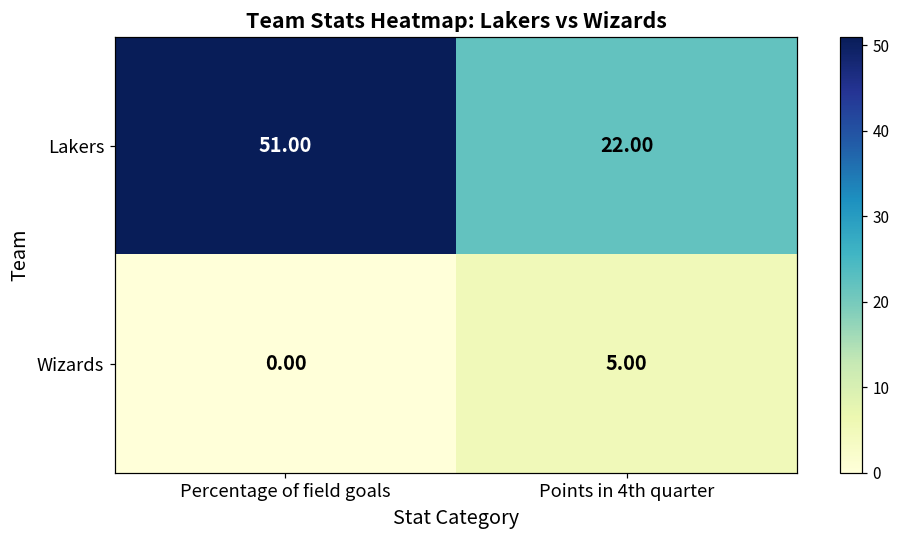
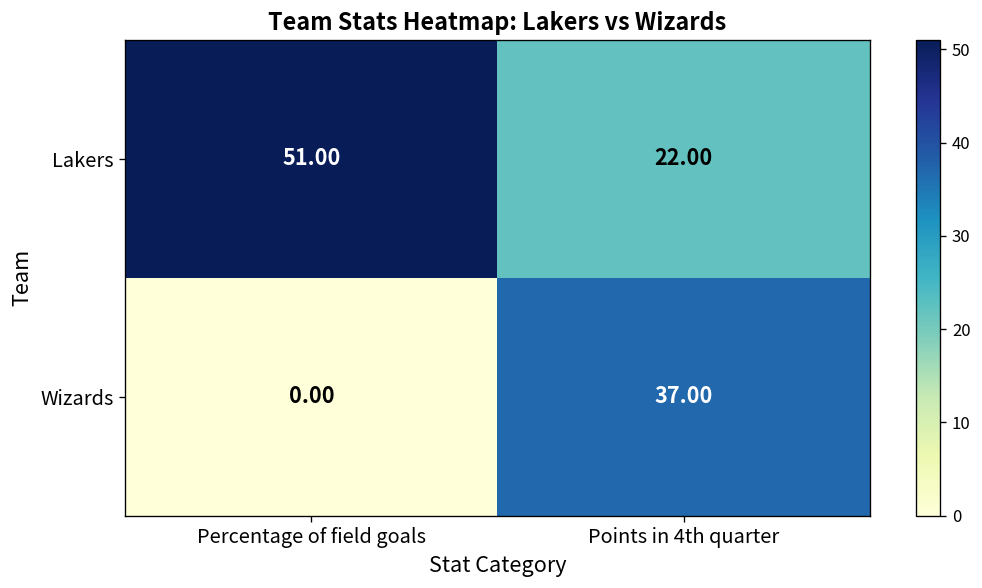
Wizards, Points in 4th quarter: 5.00 -> 37.00
